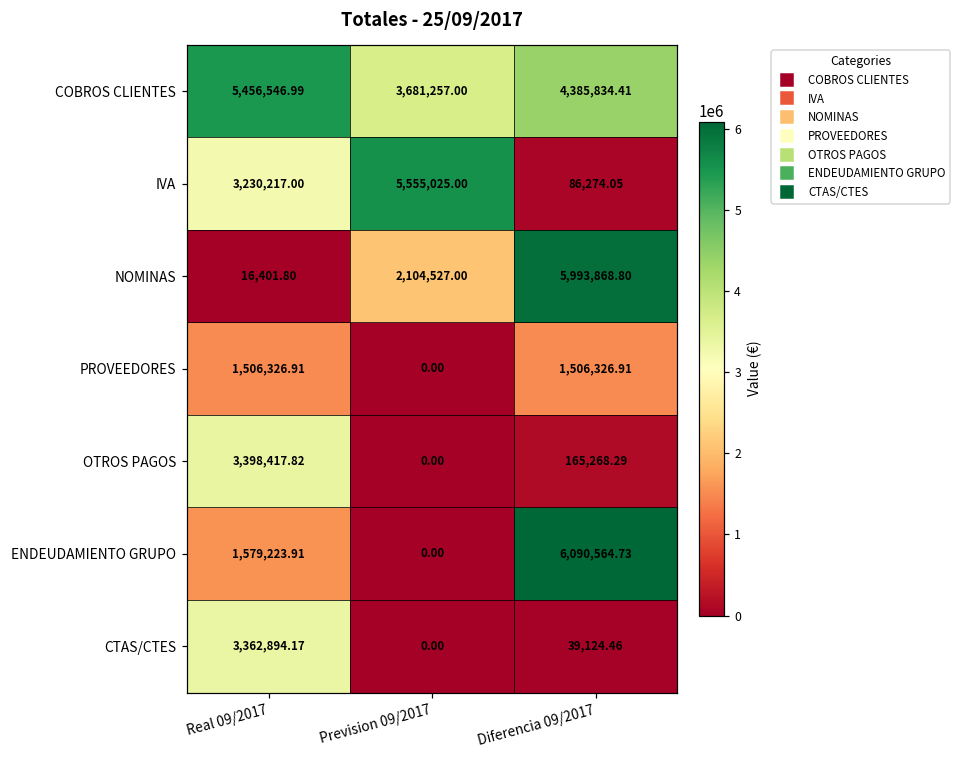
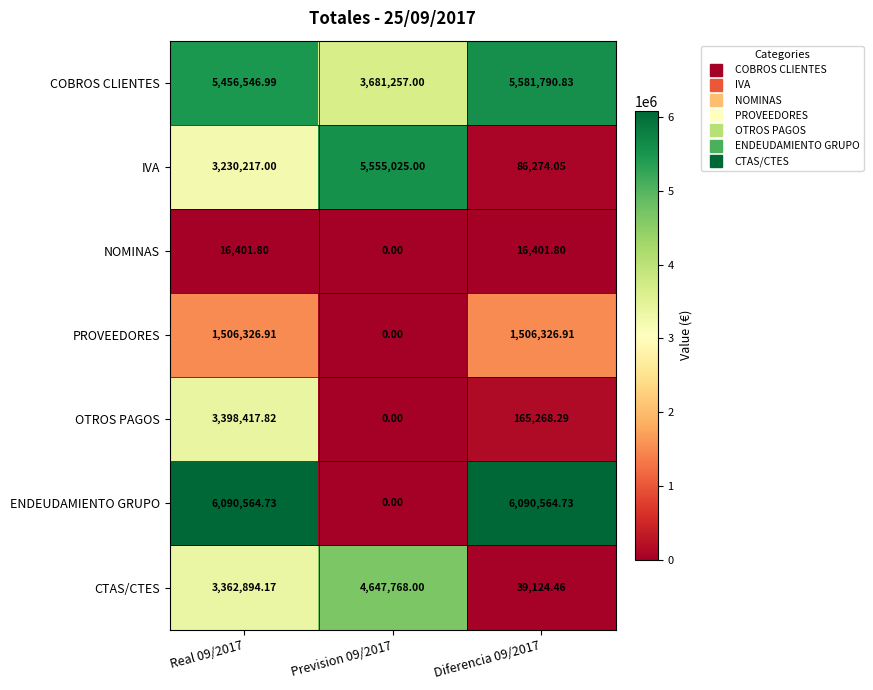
COBROS CLIENTES, Diferencia 09/2017: 4,385,834.41 -> 5,581,790.83
NOMINAS, Prevision 09/2017: 2,104,527.00 -> 0.00
NOMINAS, Diferencia 09/2017: 5,993,868.80 -> 16,401.80
ENDEUDAMIENTO GRUPO, Real 09/2017: 1,579,223.91 -> 6,090,564.73
CTAS/CTES, Prevision 09/2017: 0.00 -> 4,647,768.00
